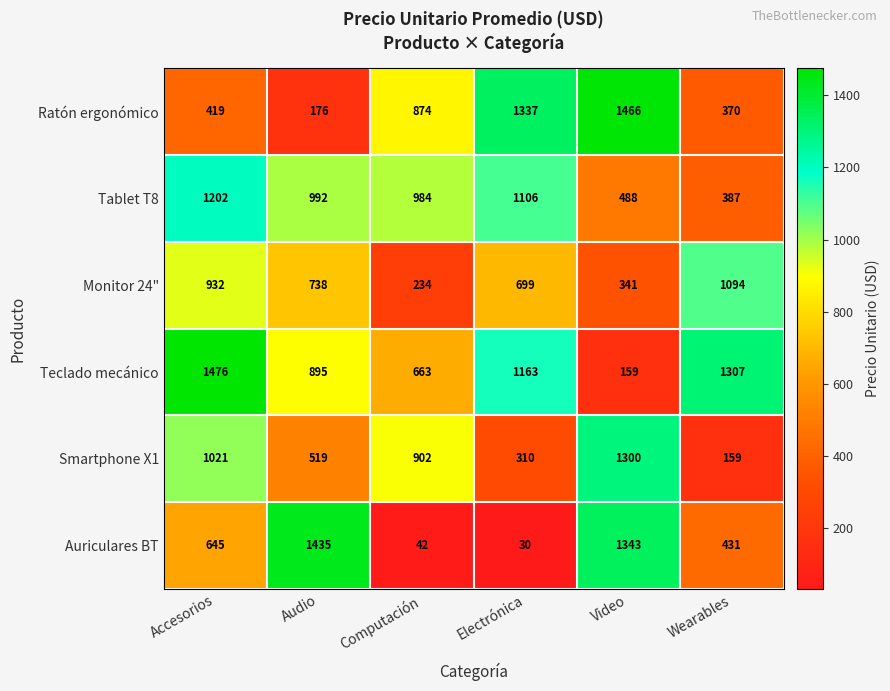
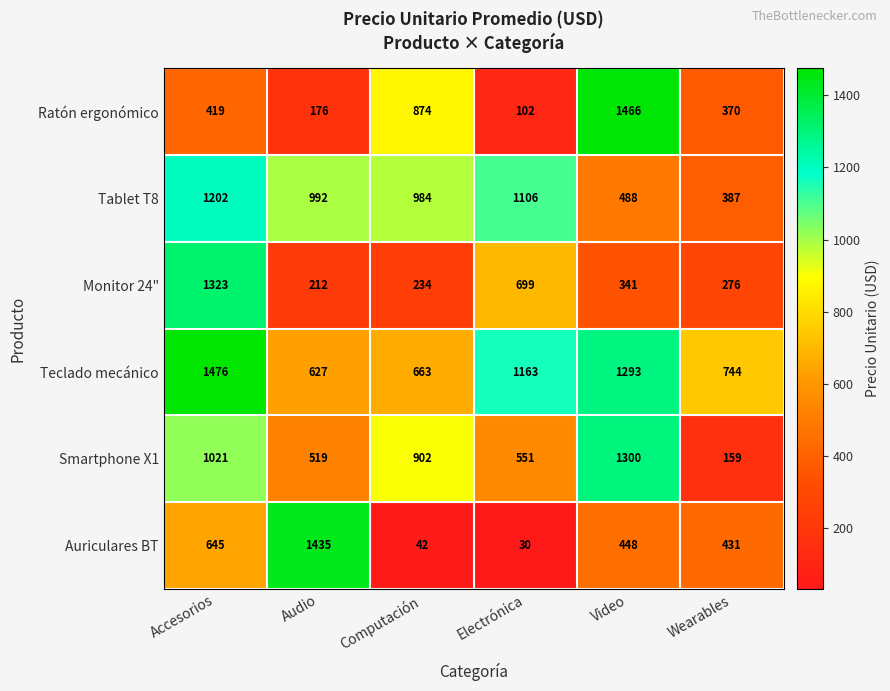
Ratón ergonómico, Electrónica: 1337 -> 102
Monitor 24", Accesorios: 932 -> 1323
Monitor 24", Audio: 738 -> 212
Monitor 24", Wearables: 1094 -> 276
Teclado mecánico, Audio: 895 -> 627
Teclado mecánico, Video: 159 -> 1293
Teclado mecánico, Wearables: 1307 -> 744
Smartphone X1, Electrónica: 310 -> 551
Auriculares BT, Video: 1343 -> 448
